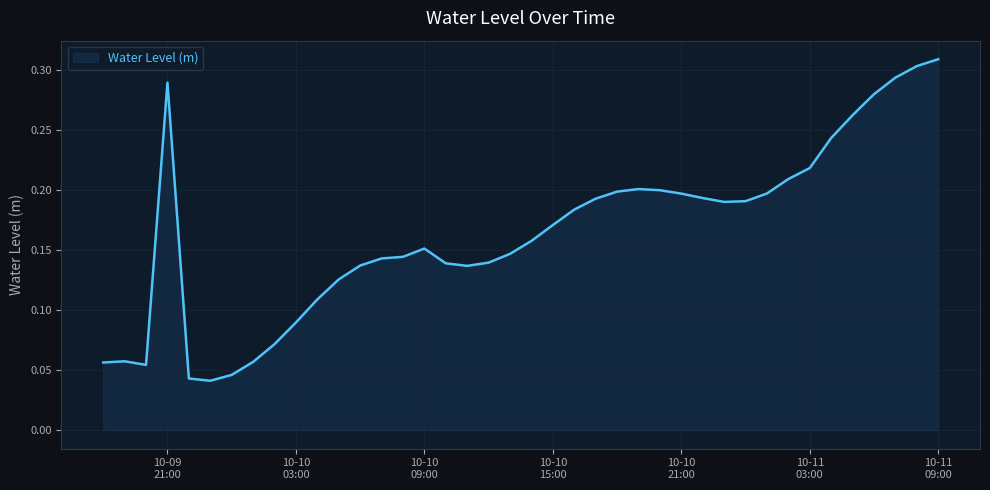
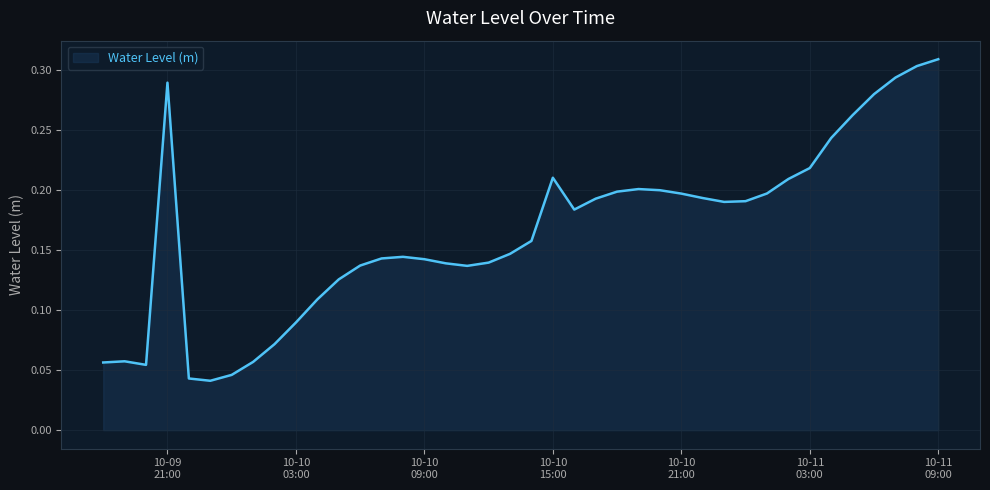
10-10 09:00: 0.151 -> 0.142
10-10 15:00: 0.171 -> 0.210
